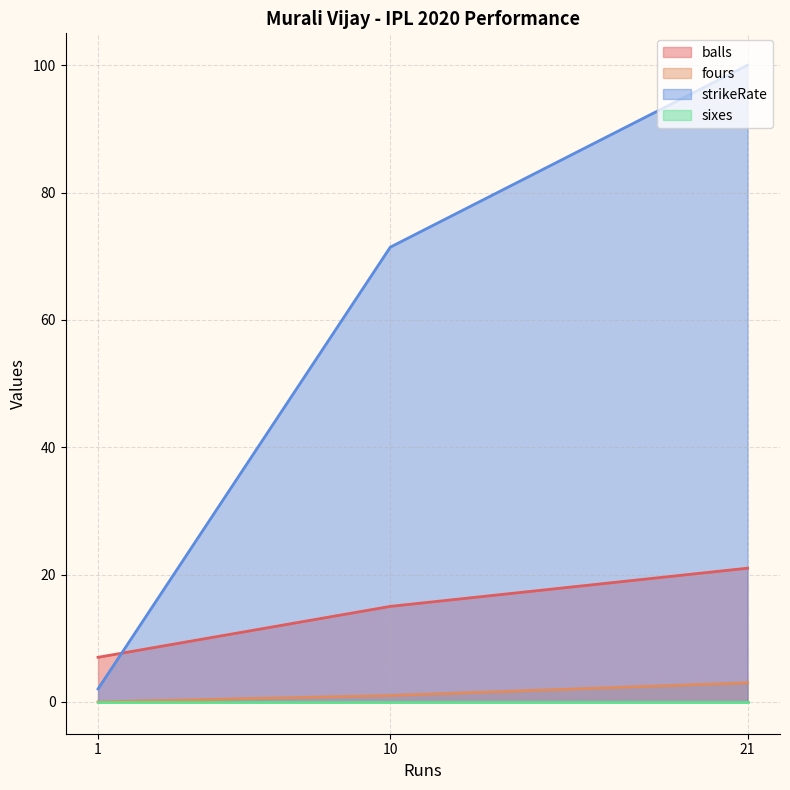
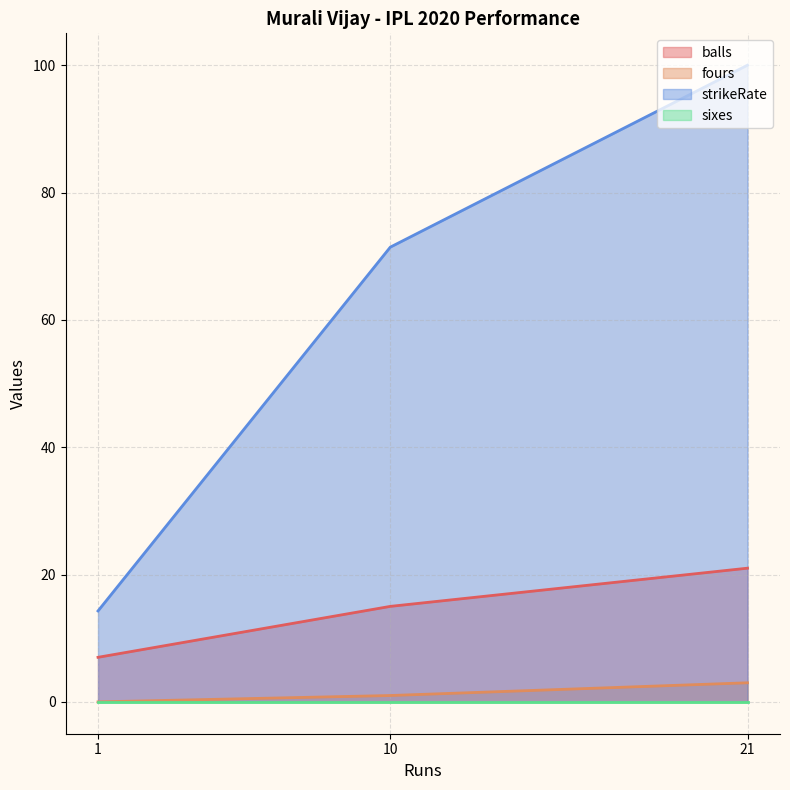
strikeRate, 1: 2 -> 14
